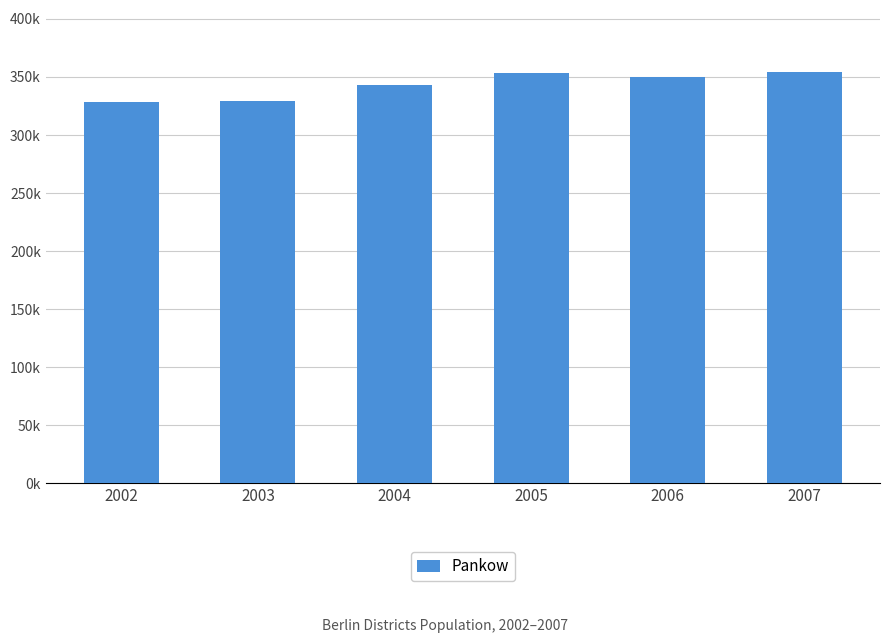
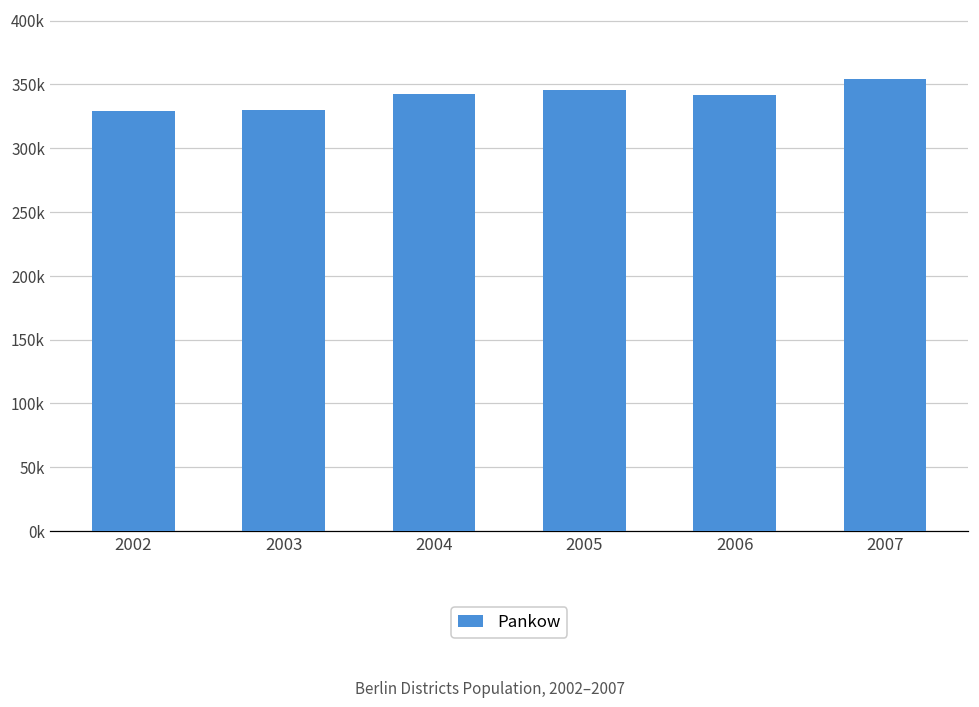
2005: 354000 -> 346000
2006: 350000 -> 342000
